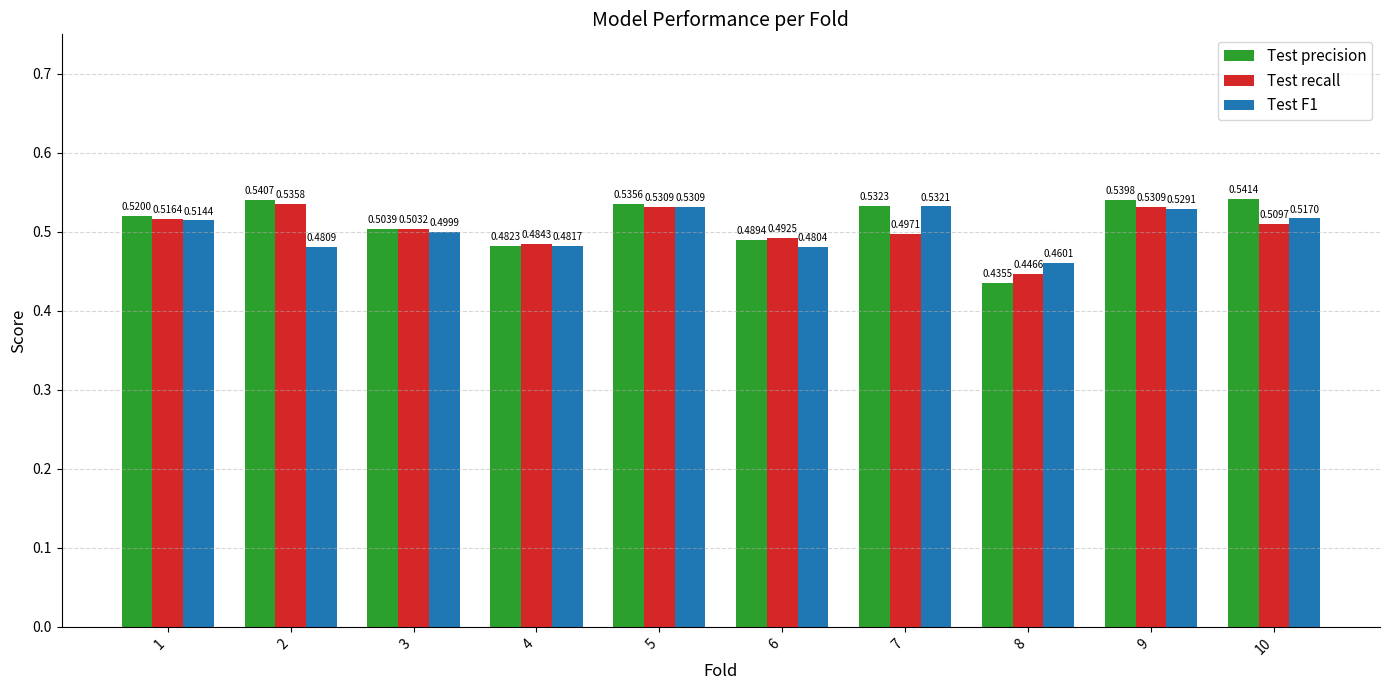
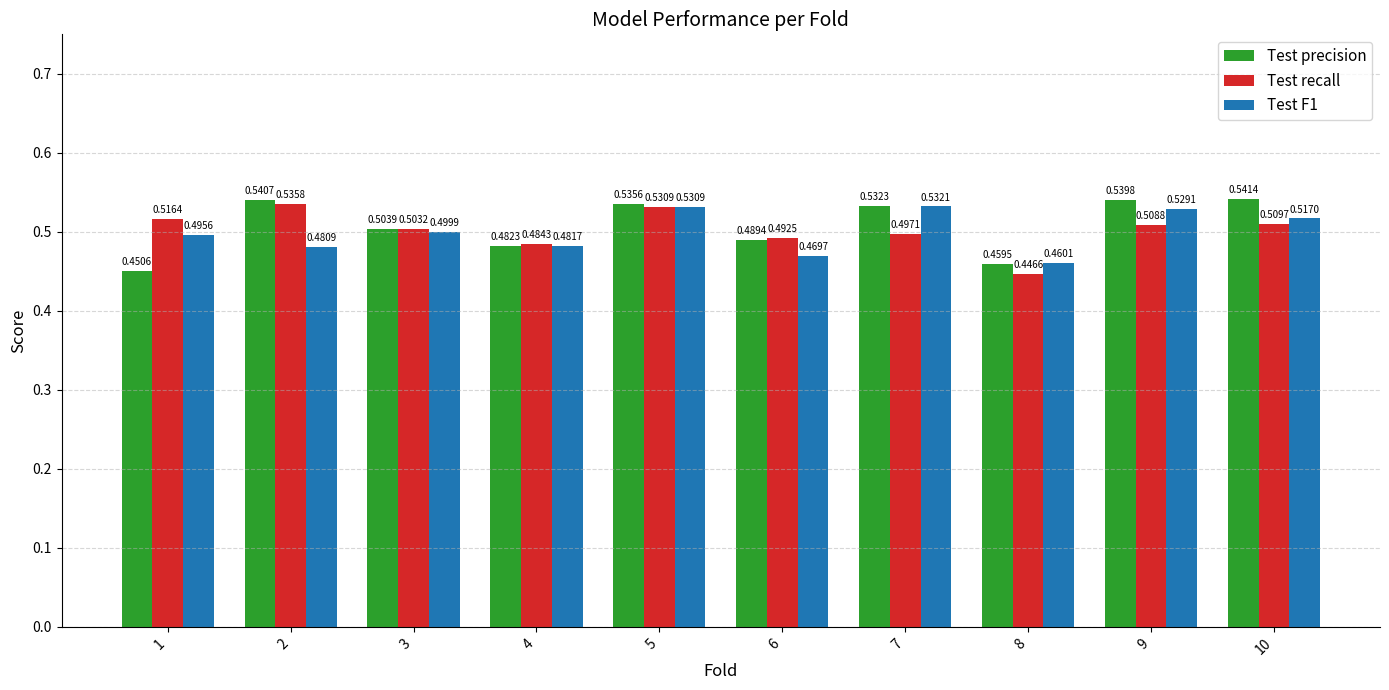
Test precision, 1: 0.5200 -> 0.4506
Test F1, 1: 0.5144 -> 0.4956
Test F1, 6: 0.4804 -> 0.4697
Test precision, 8: 0.4355 -> 0.4595
Test recall, 9: 0.5309 -> 0.5088
